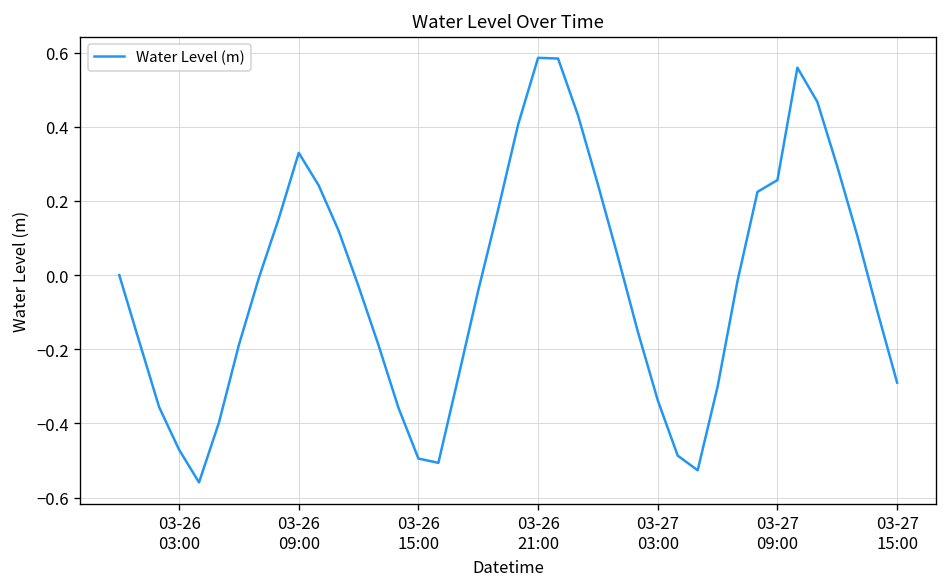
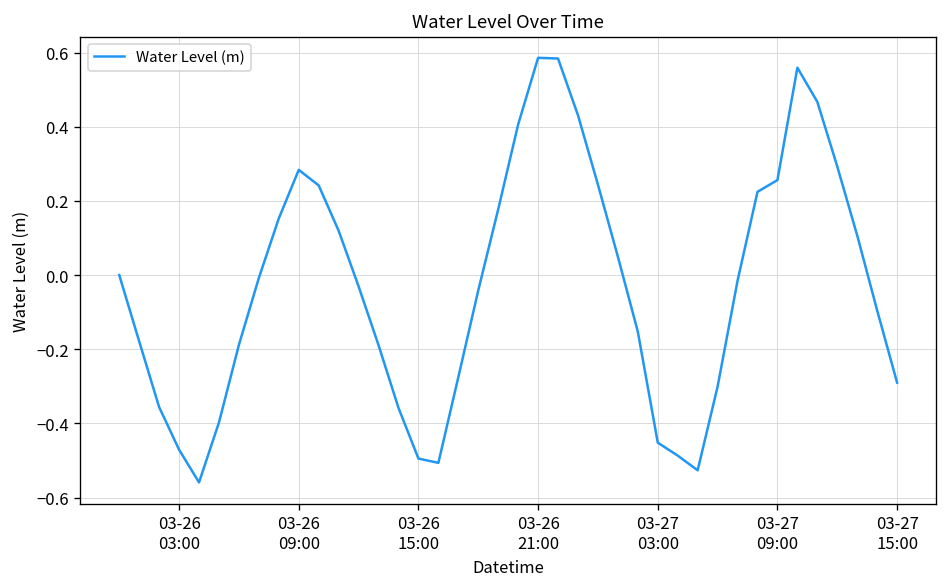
03-26 09:00: 0.33 -> 0.28
03-27 03:00: -0.34 -> -0.45
